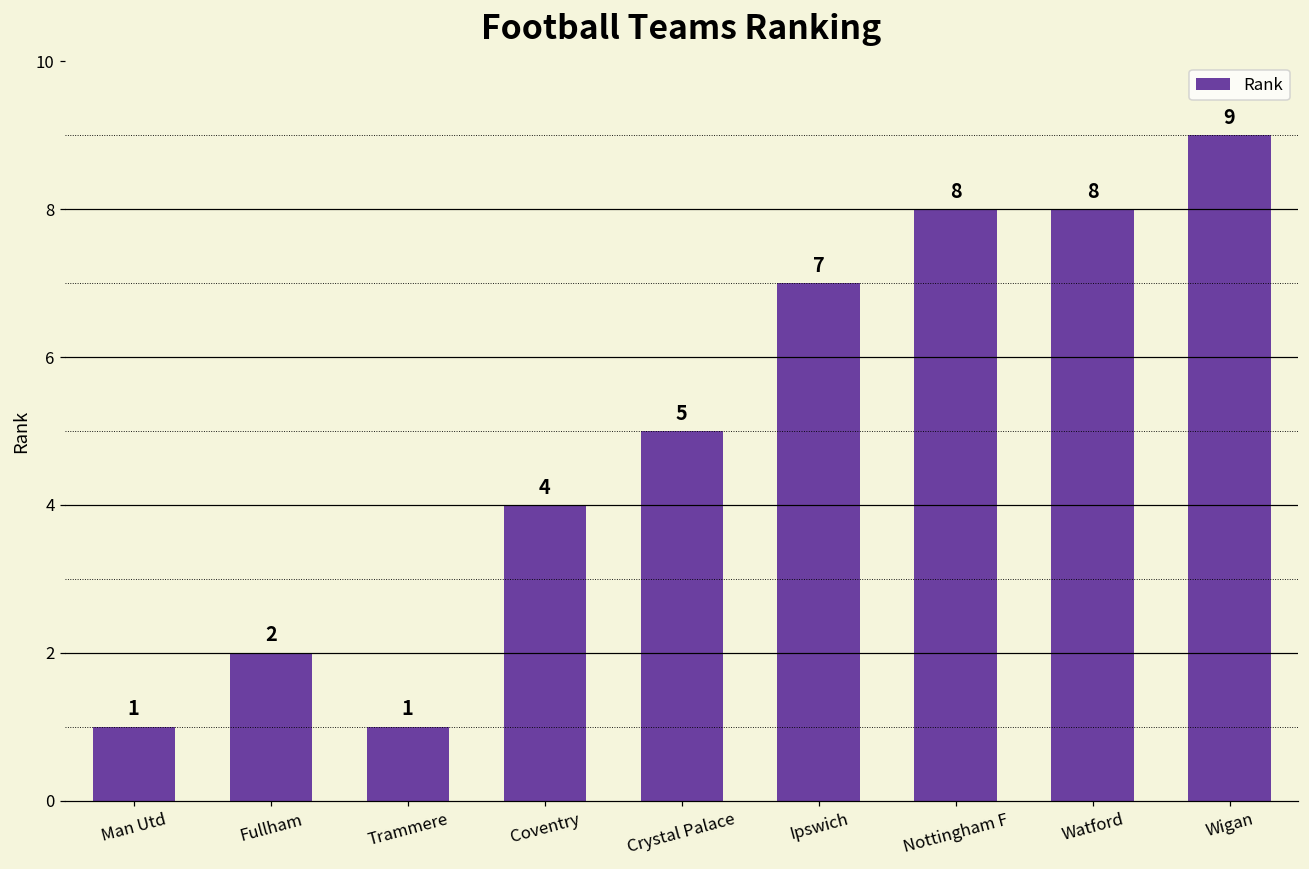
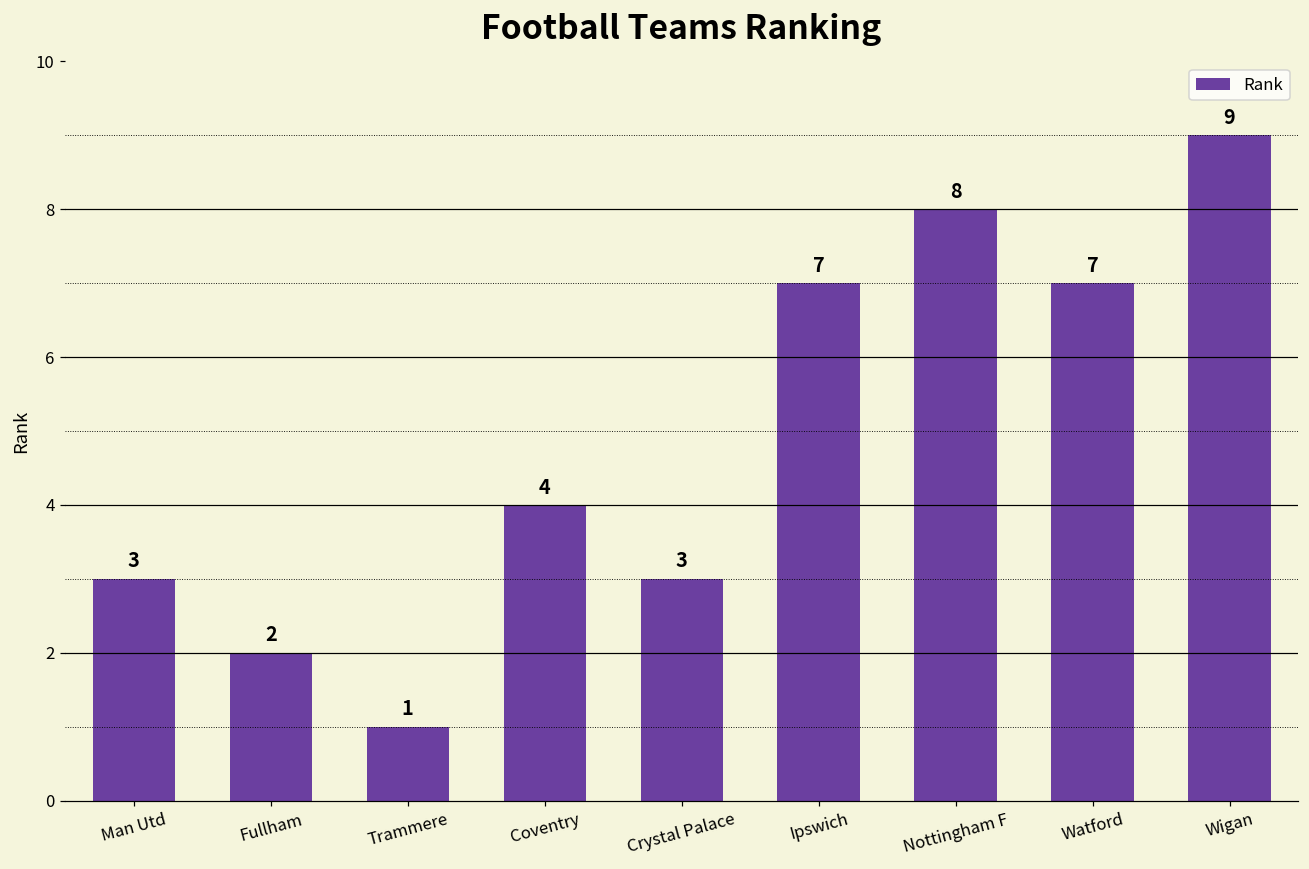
Man Utd: 1 -> 3
Crystal Palace: 5 -> 3
Watford: 8 -> 7
